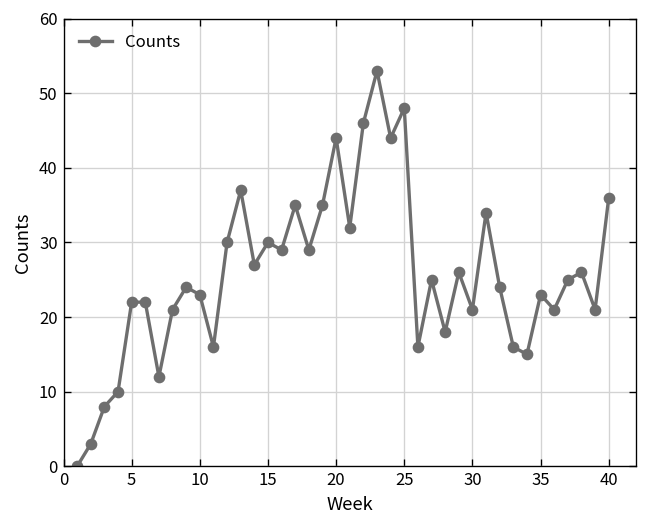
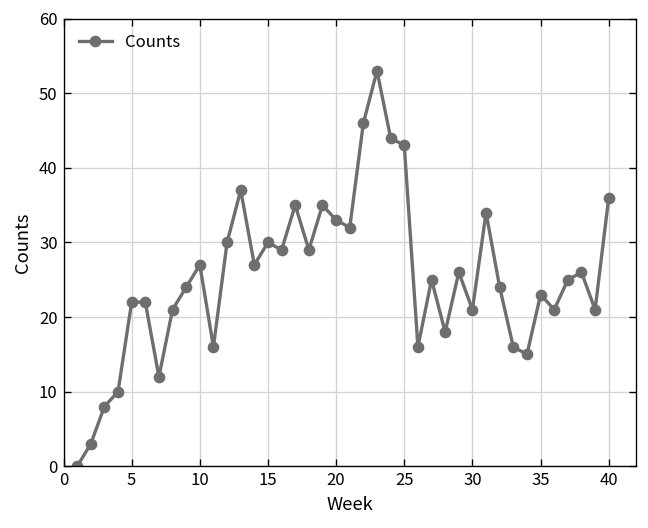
10: 23 -> 27
20: 44 -> 33
25: 48 -> 43
